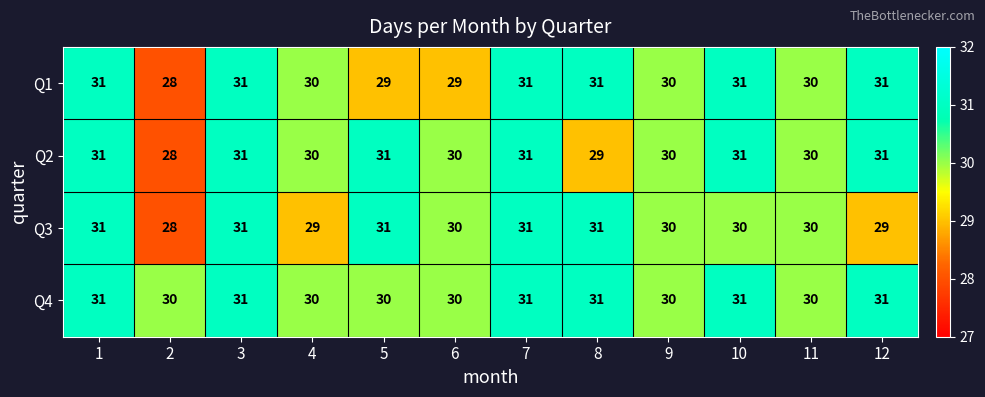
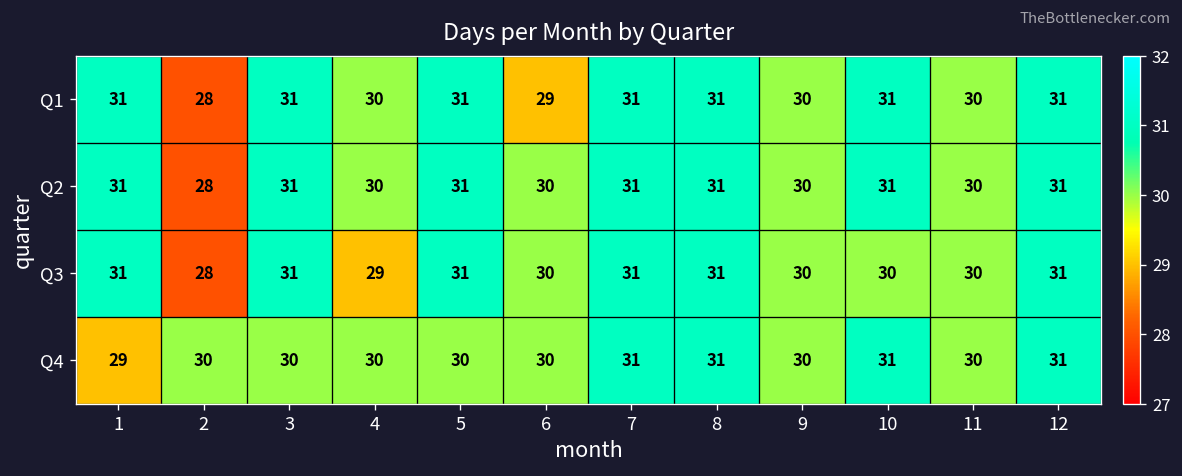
Q1, 5: 29 -> 31
Q2, 8: 29 -> 31
Q3, 12: 29 -> 31
Q4, 1: 31 -> 29
Q4, 3: 31 -> 30
